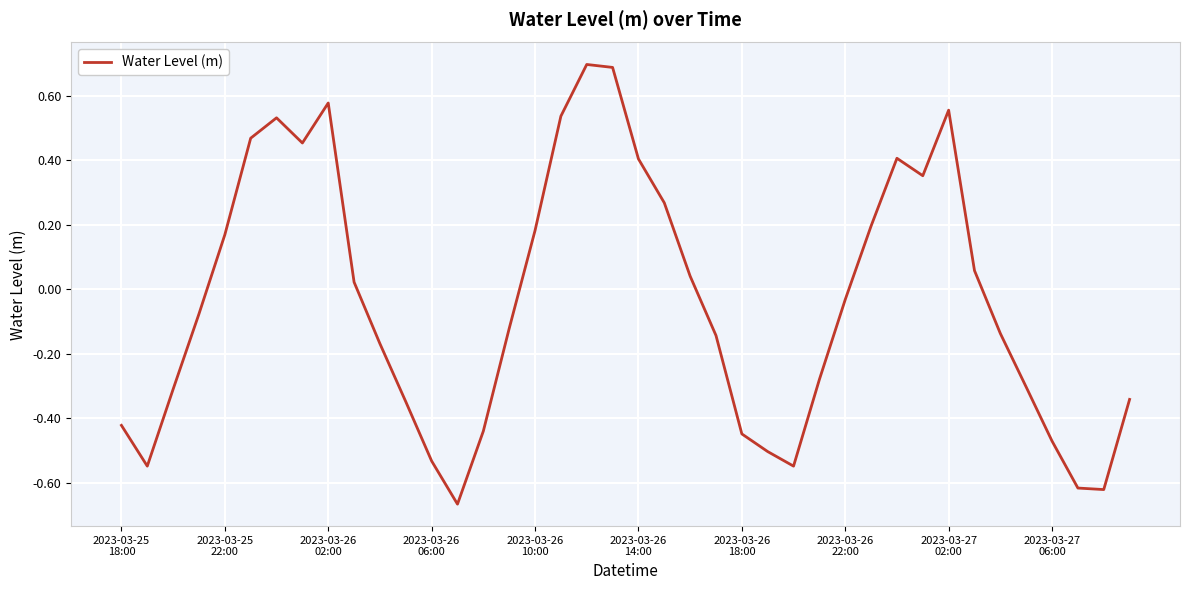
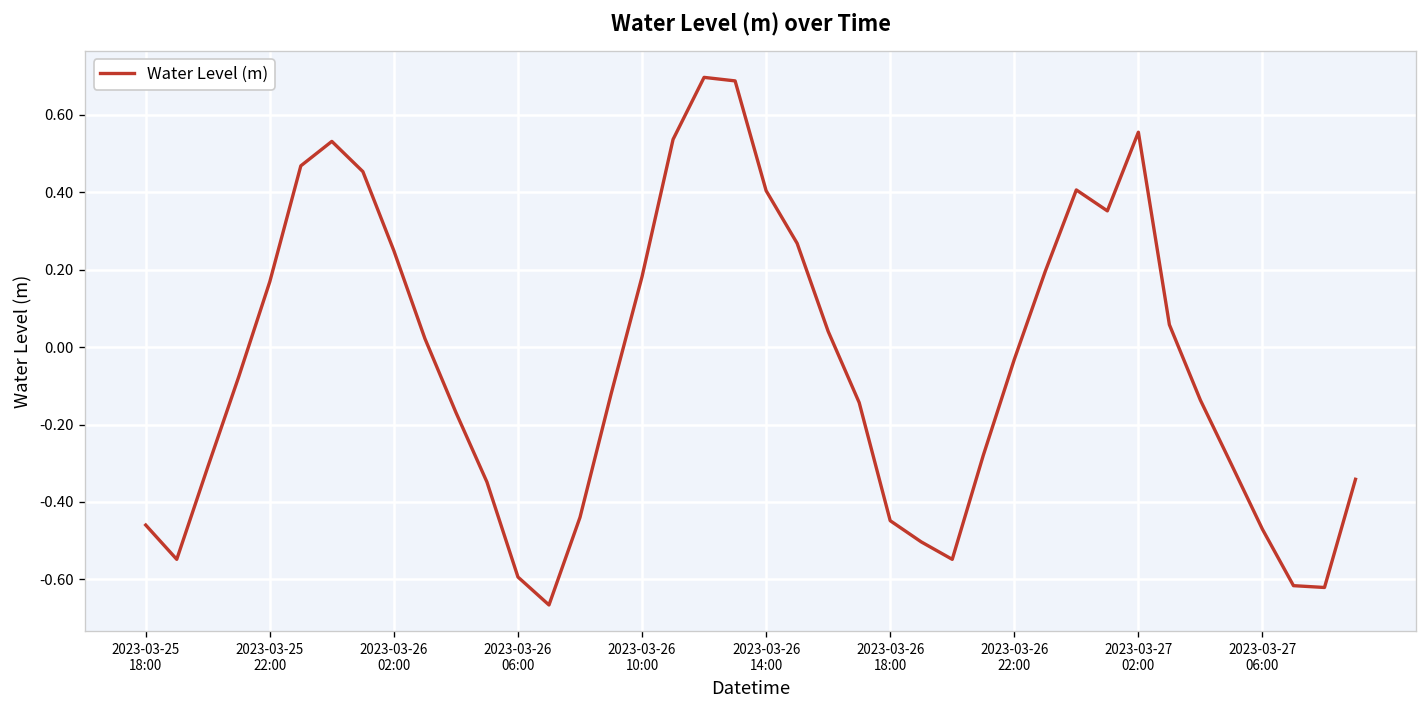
2023-03-25 18:00: -0.42 -> -0.46
2023-03-26 02:00: 0.58 -> 0.25
2023-03-26 06:00: -0.53 -> -0.59
